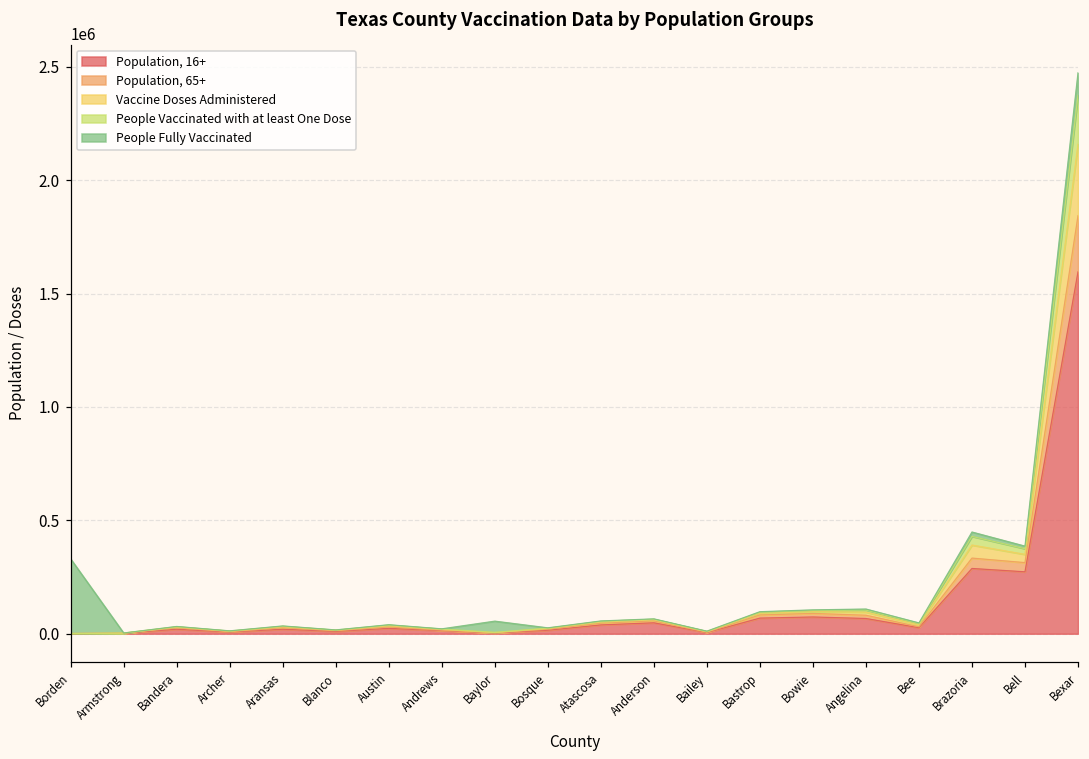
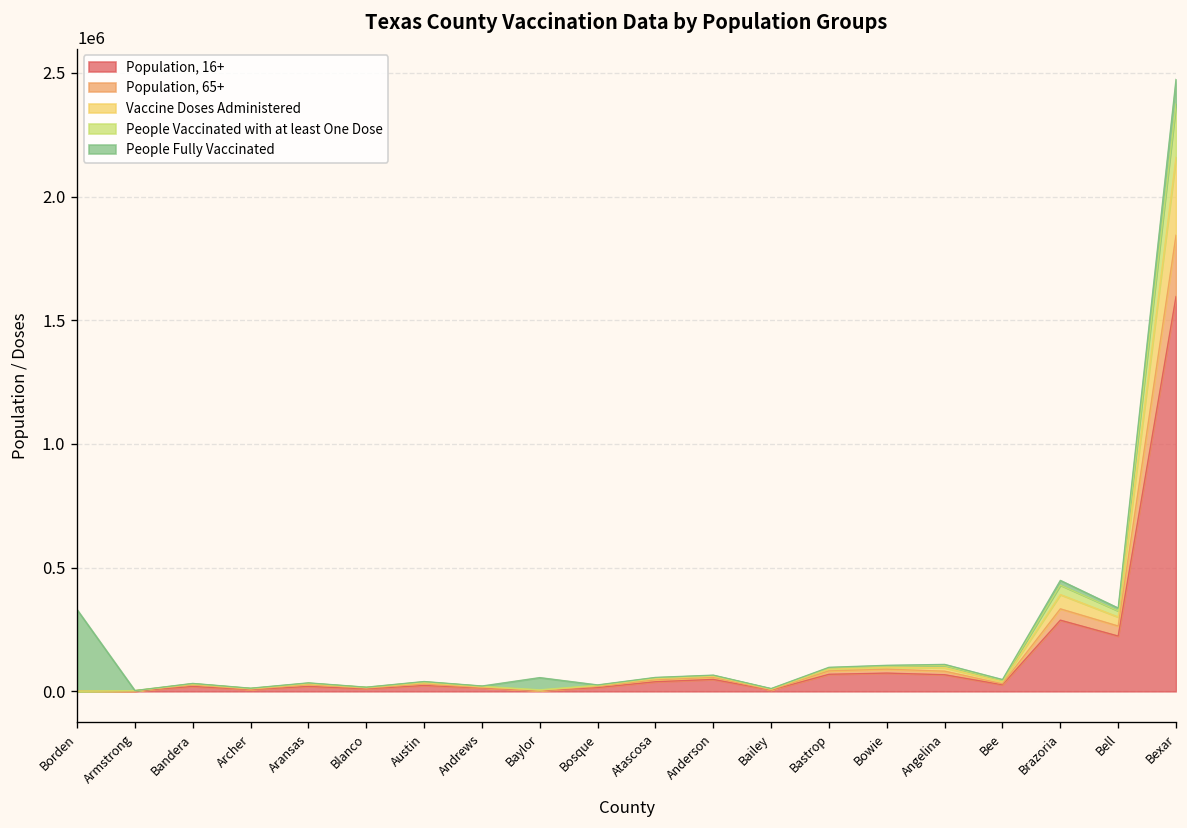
Population, 16+, Bell: 270000 -> 220000
